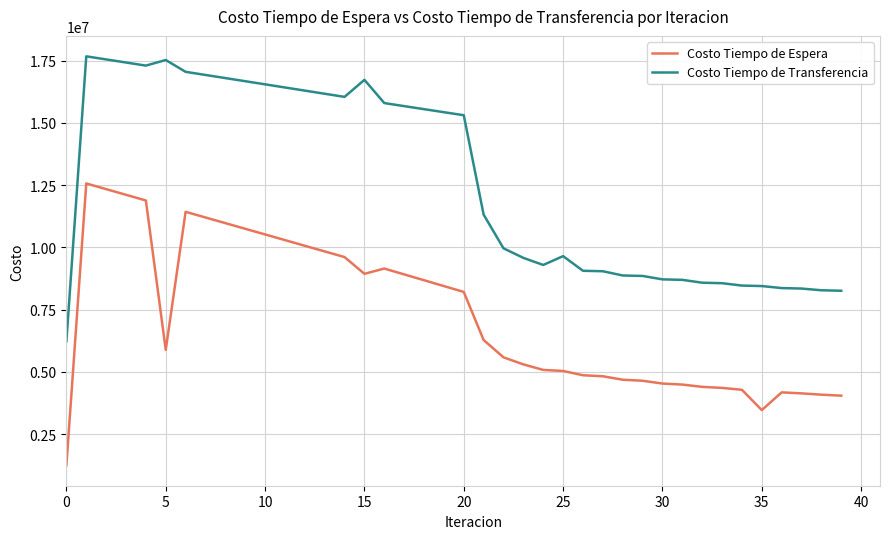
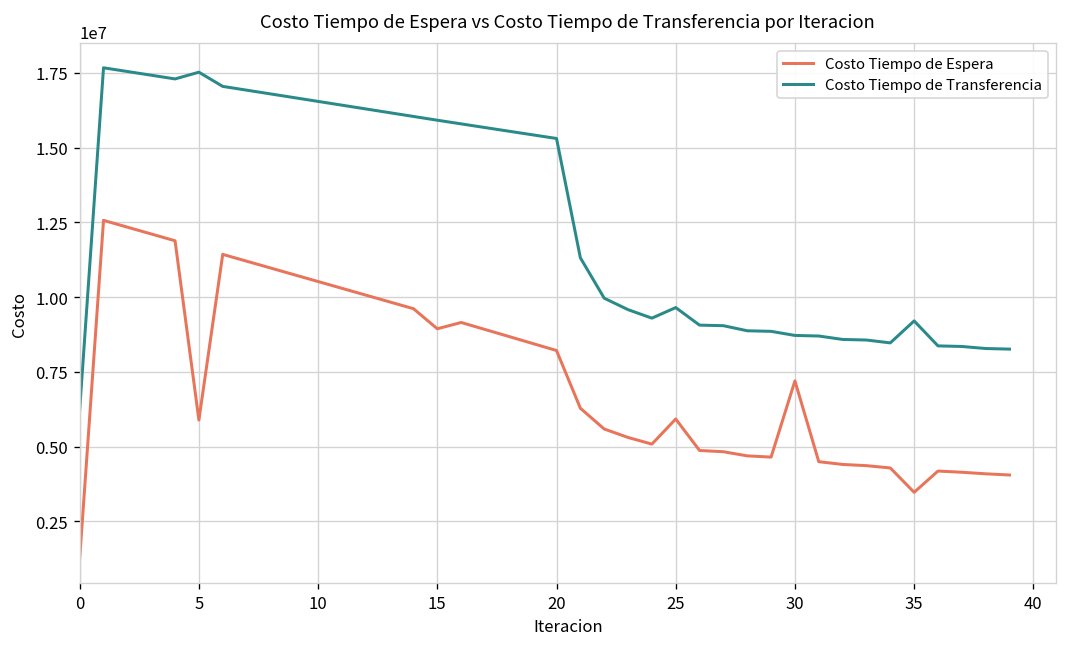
Costo Tiempo de Transferencia, 15: 16700000 -> 15900000
Costo Tiempo de Espera, 25: 5000000 -> 5900000
Costo Tiempo de Espera, 30: 4500000 -> 7200000
Costo Tiempo de Transferencia, 35: 8400000 -> 9200000
